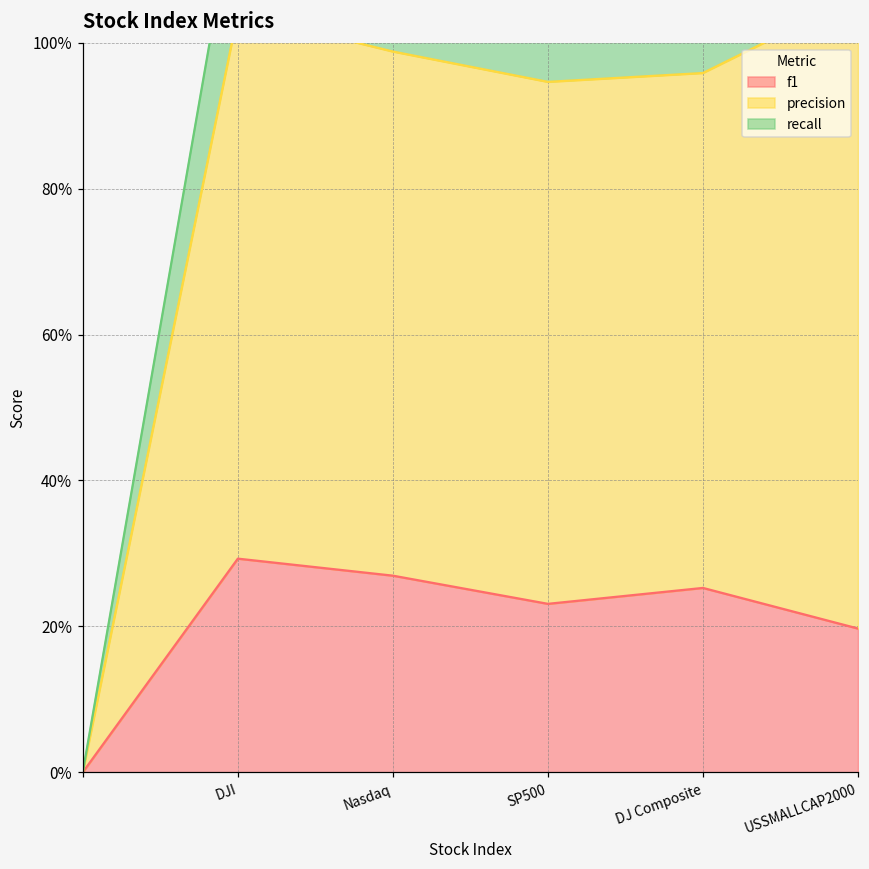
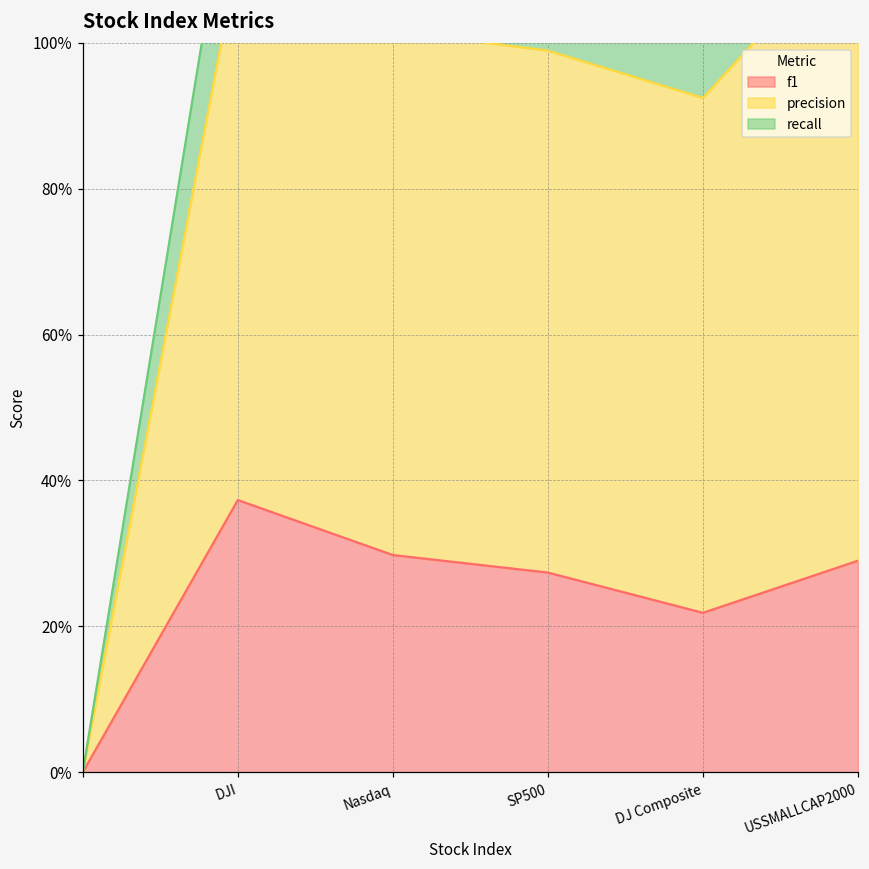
f1, DJI: 29% -> 37%
f1, Nasdaq: 27% -> 30%
f1, SP500: 23% -> 27%
f1, DJ Composite: 25% -> 22%
f1, USSMALLCAP2000: 20% -> 29%
